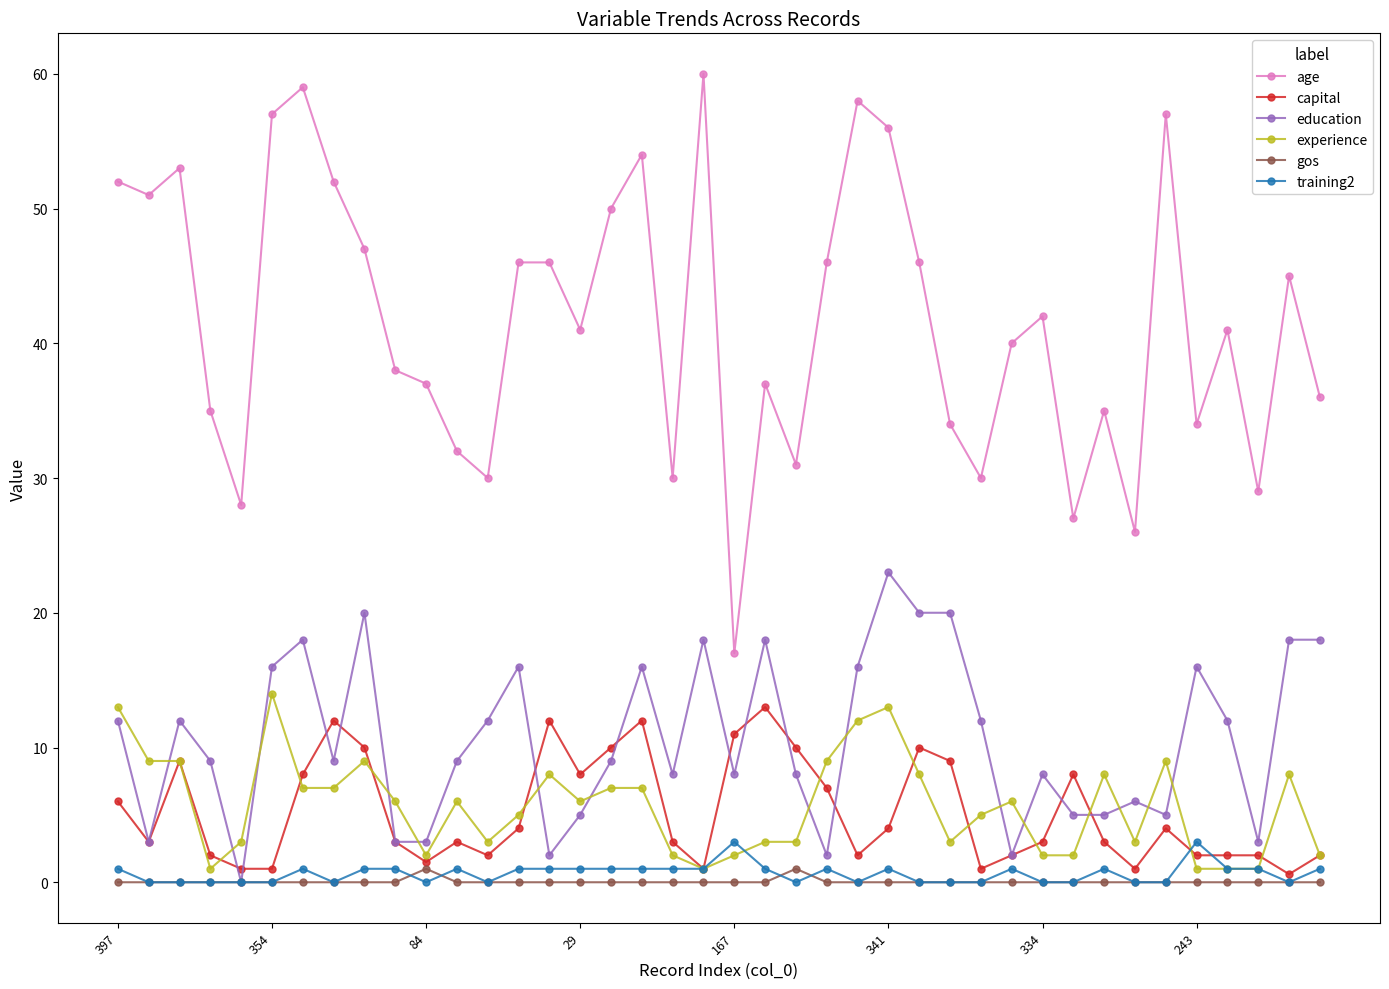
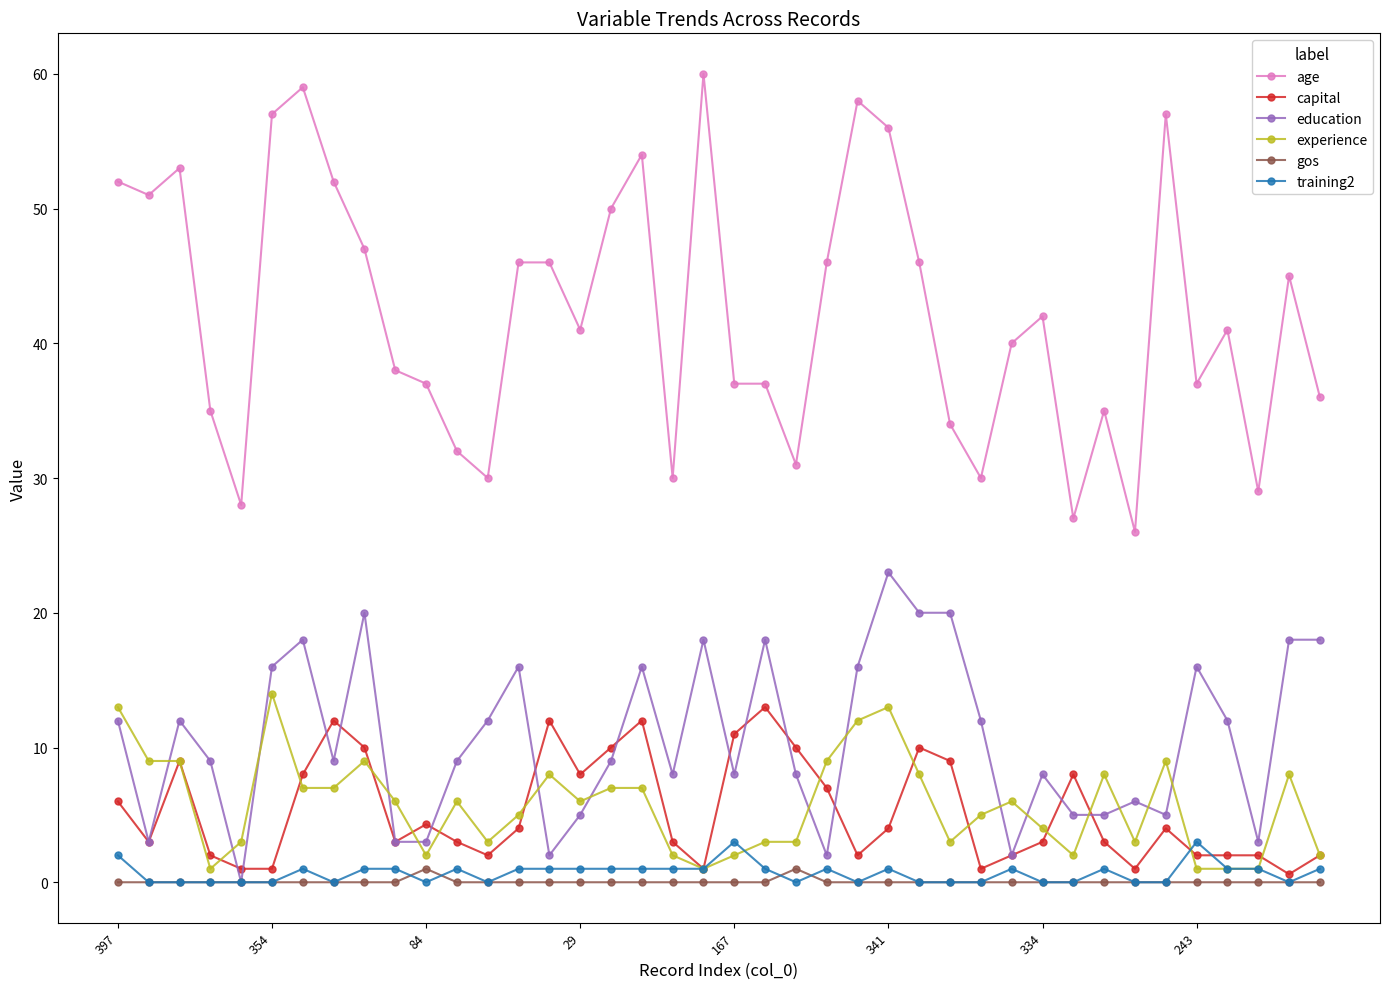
training2, 397: 1 -> 2
capital, 84: 1.5 -> 4.3
age, 167: 17 -> 37
experience, 334: 2 -> 4
age, 243: 34 -> 37
